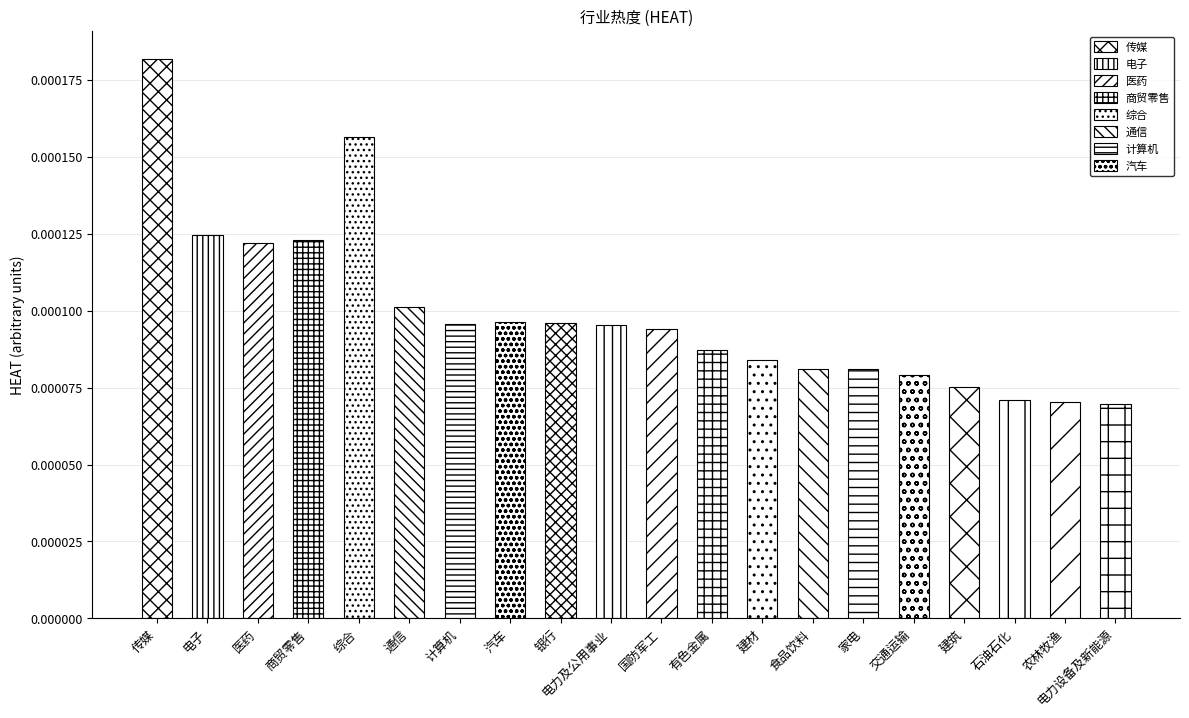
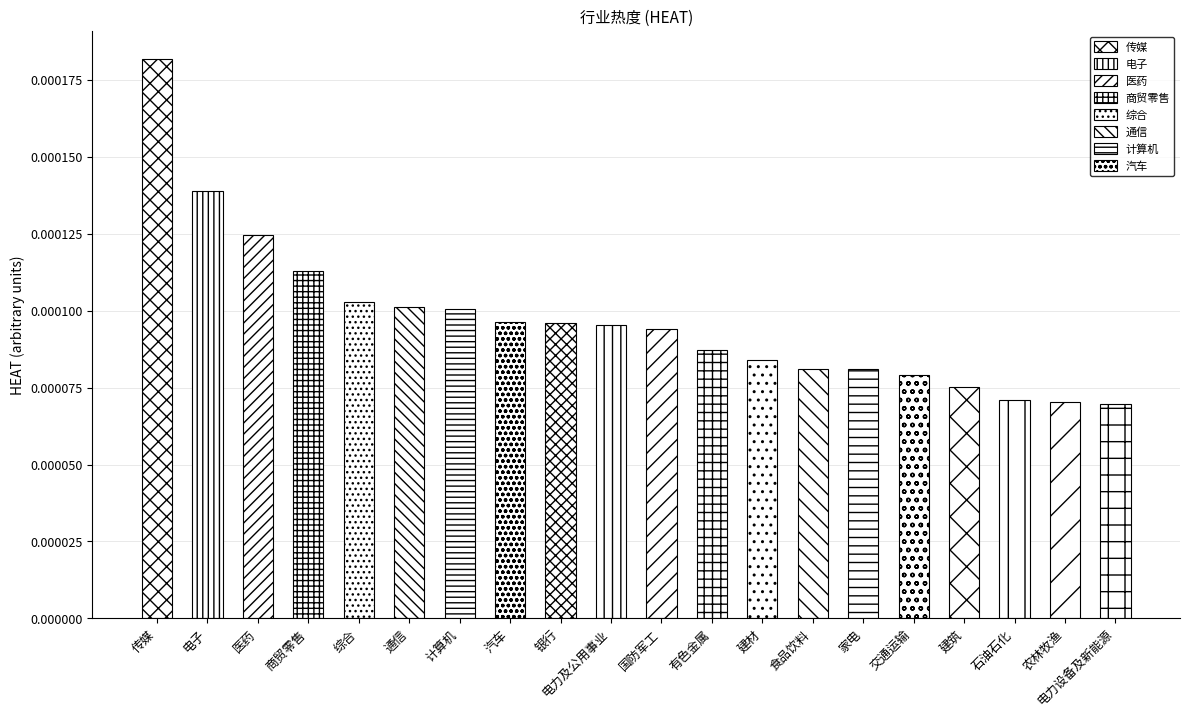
电子: 0.000125 -> 0.000139
医药: 0.000122 -> 0.000125
商贸零售: 0.000123 -> 0.000113
综合: 0.000157 -> 0.000103
计算机: 0.000096 -> 0.000101
